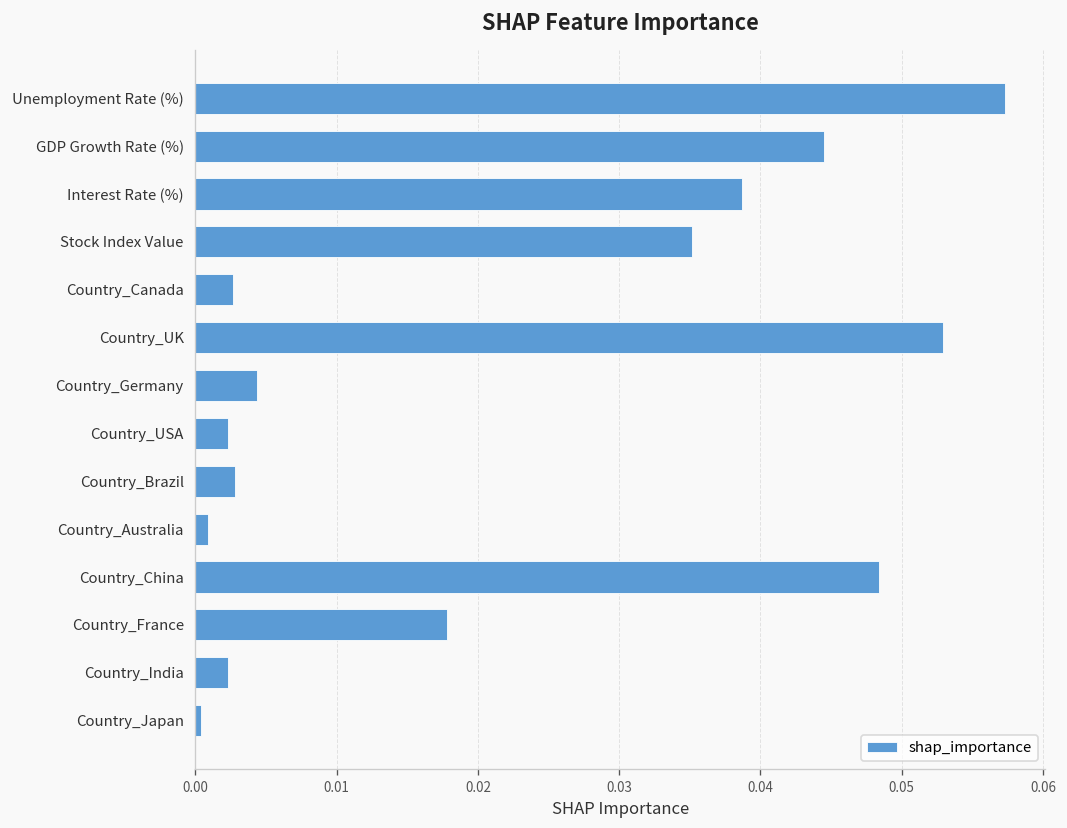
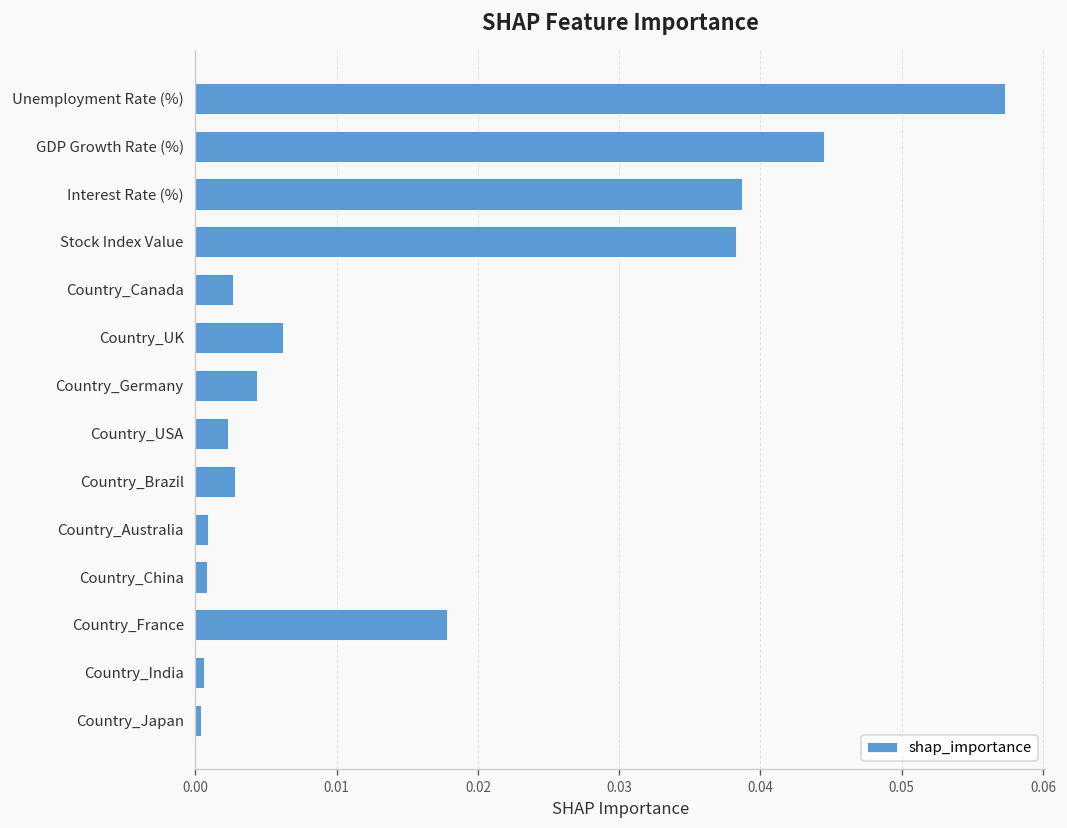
Stock Index Value: 0.0352 -> 0.0383
Country_UK: 0.0529 -> 0.0062
Country_China: 0.0484 -> 0.0008
Country_India: 0.0023 -> 0.0006
